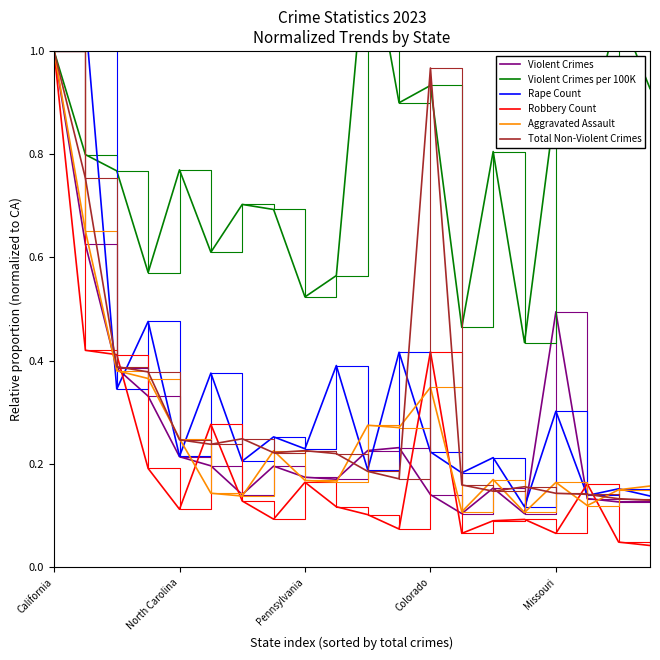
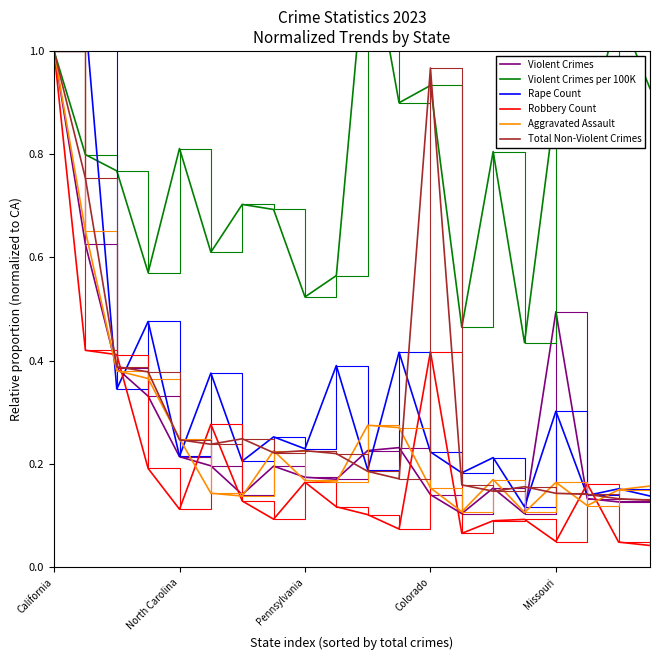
Violent Crimes per 100K, North Carolina: 0.77 -> 0.81
Aggravated Assault, Colorado: 0.35 -> 0.15
Robbery Count, Missouri: 0.07 -> 0.05
